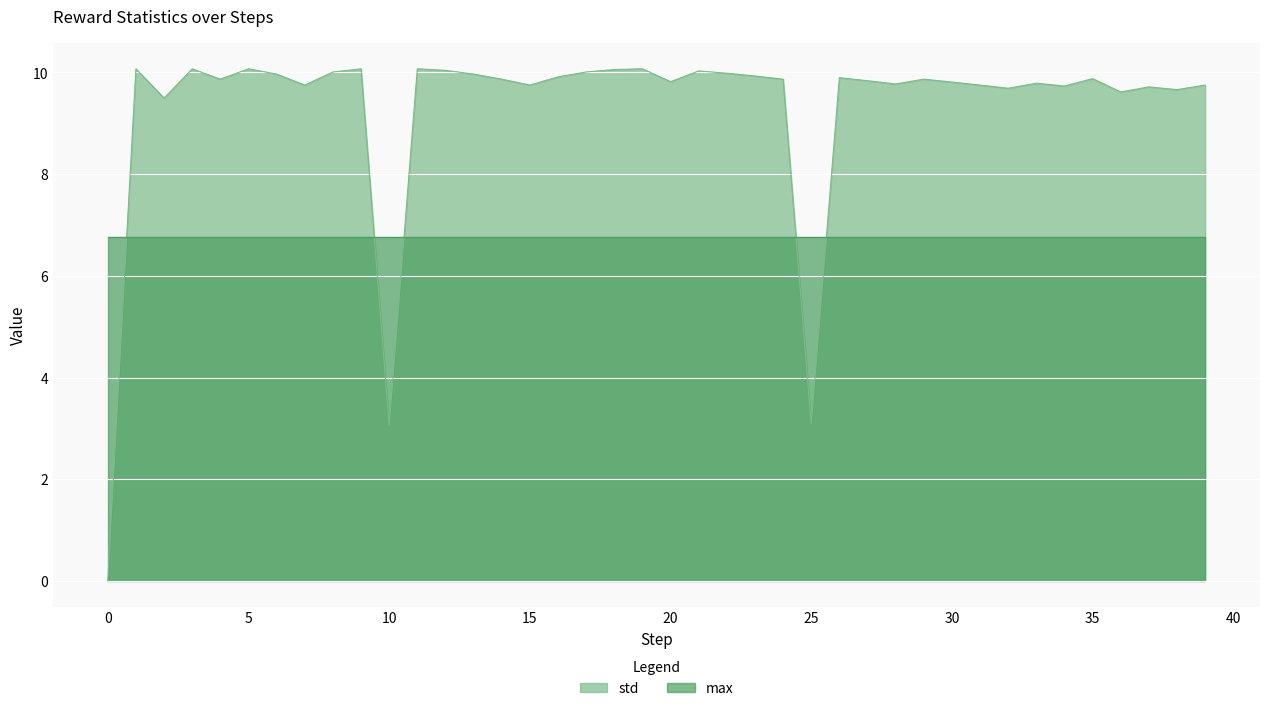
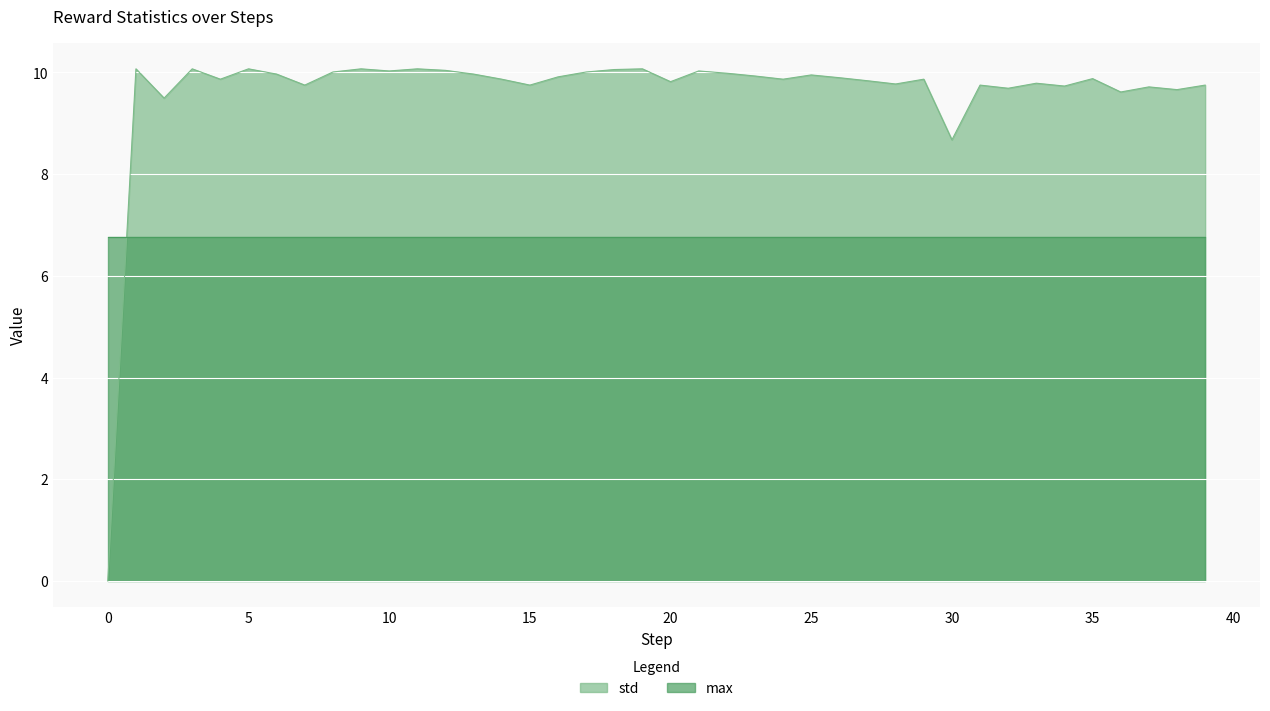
std, 10: 3.0 -> 10.0
std, 25: 3.1 -> 10.0
std, 30: 9.8 -> 8.7
